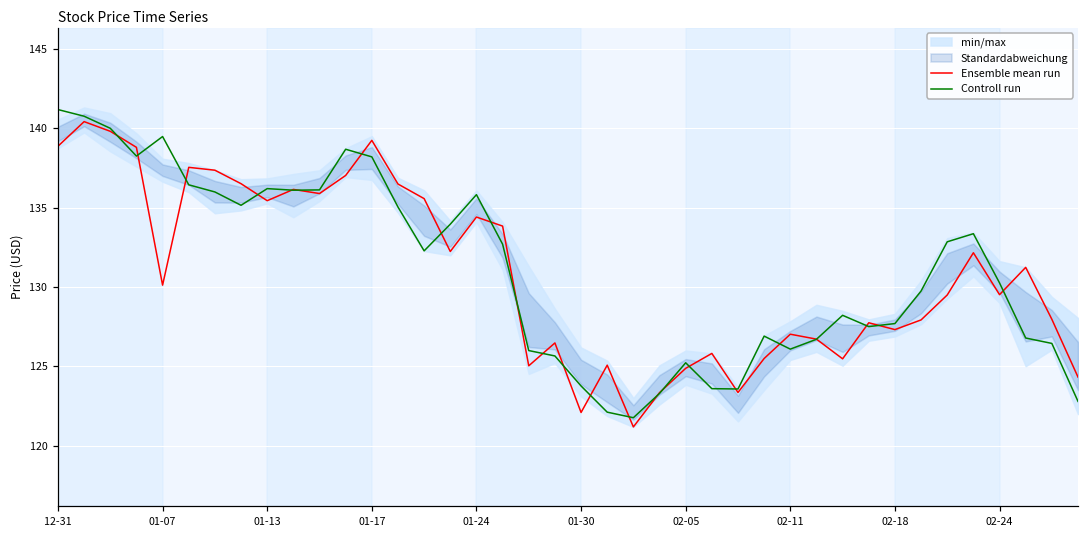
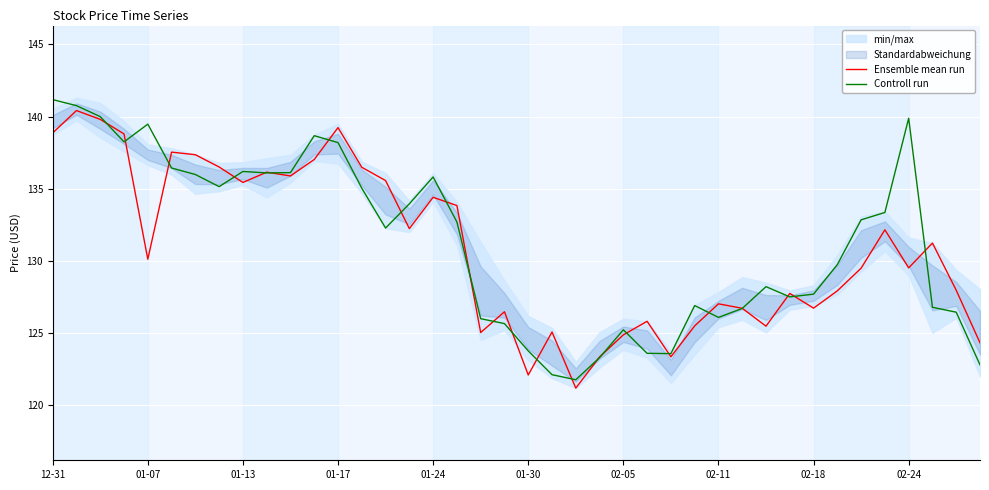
Ensemble mean run, 02-18: 127.3 -> 126.7
Controll run, 02-24: 130.3 -> 139.9
